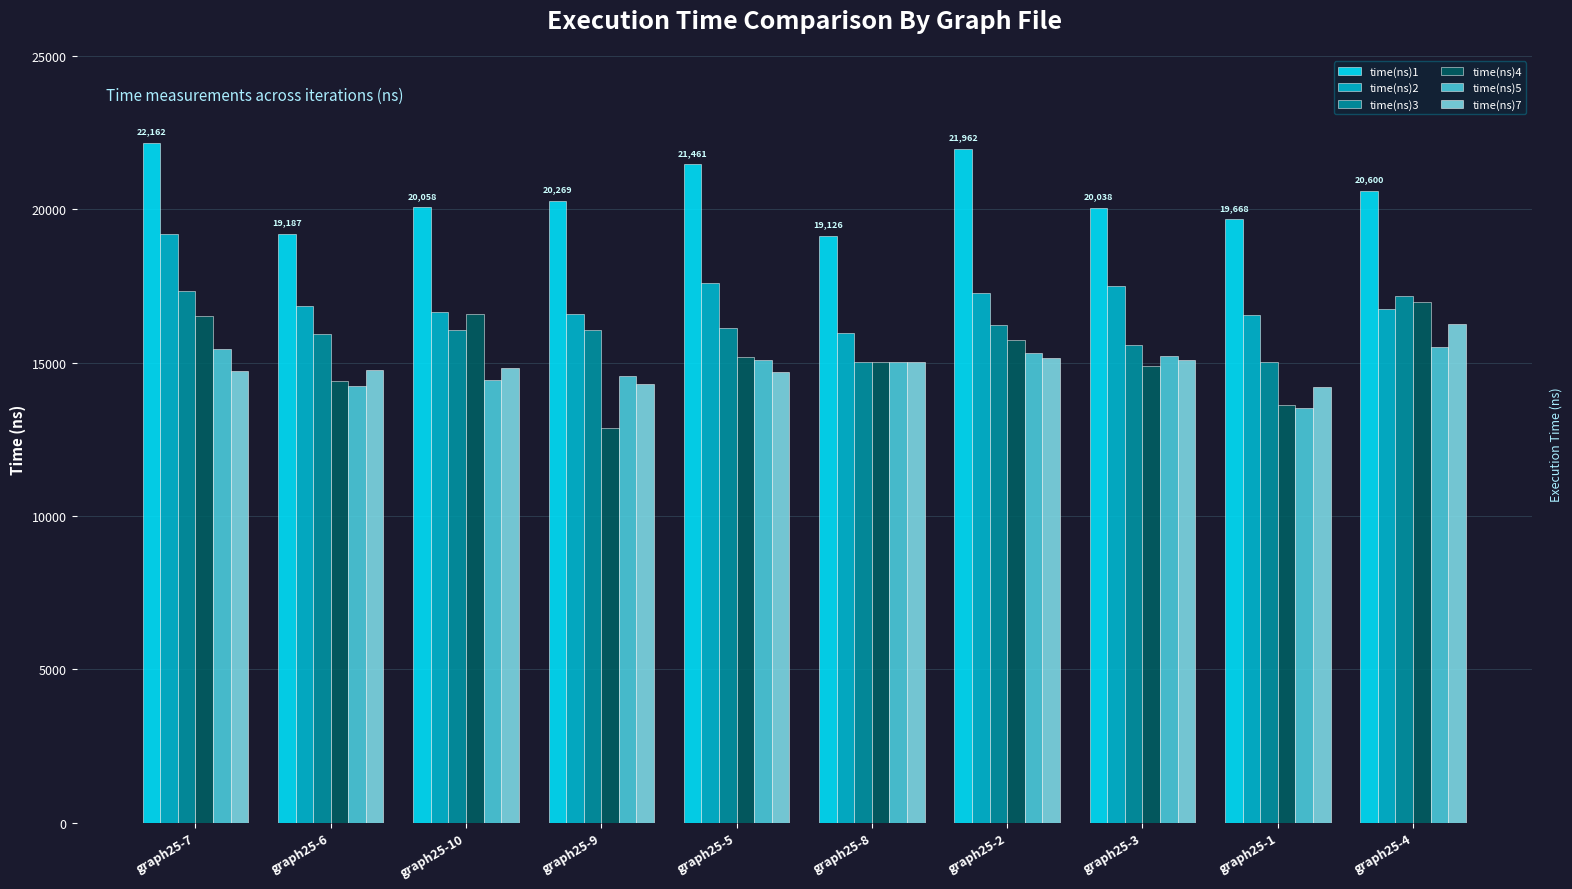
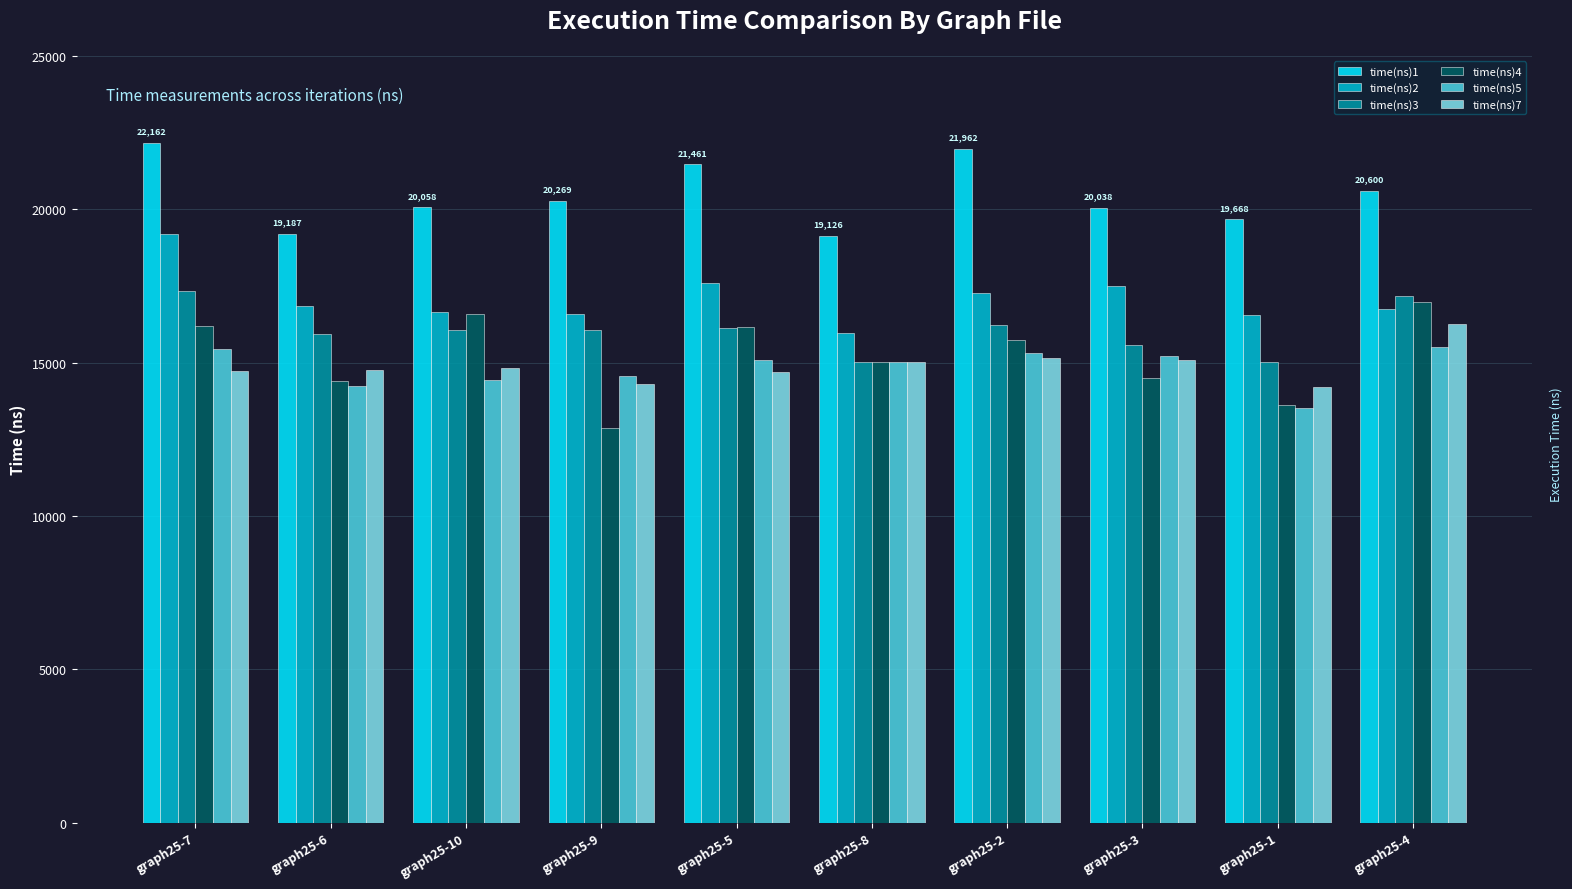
time(ns)4, graph25-7: 16500 -> 16200
time(ns)4, graph25-5: 15200 -> 16200
time(ns)4, graph25-3: 14900 -> 14500
